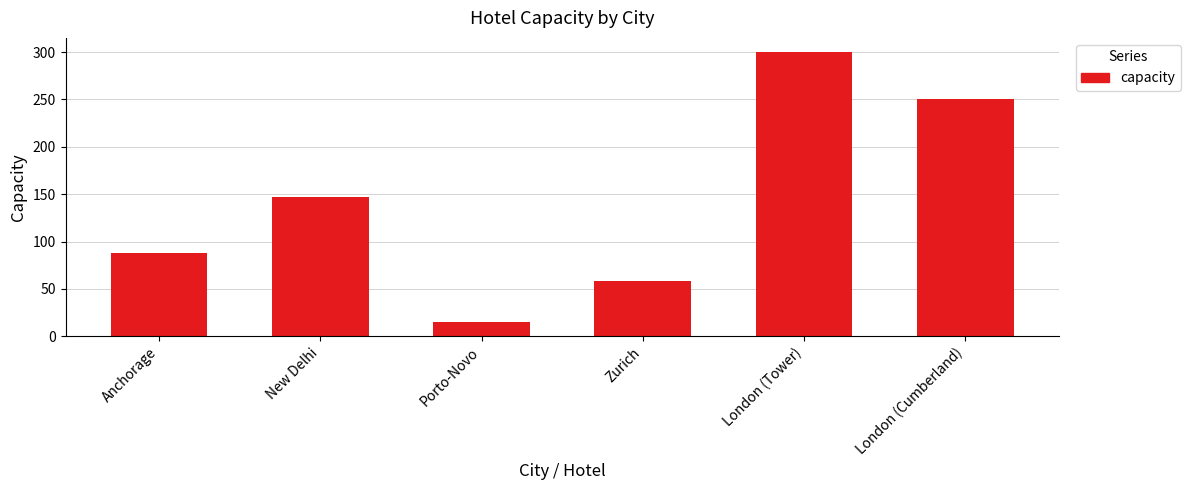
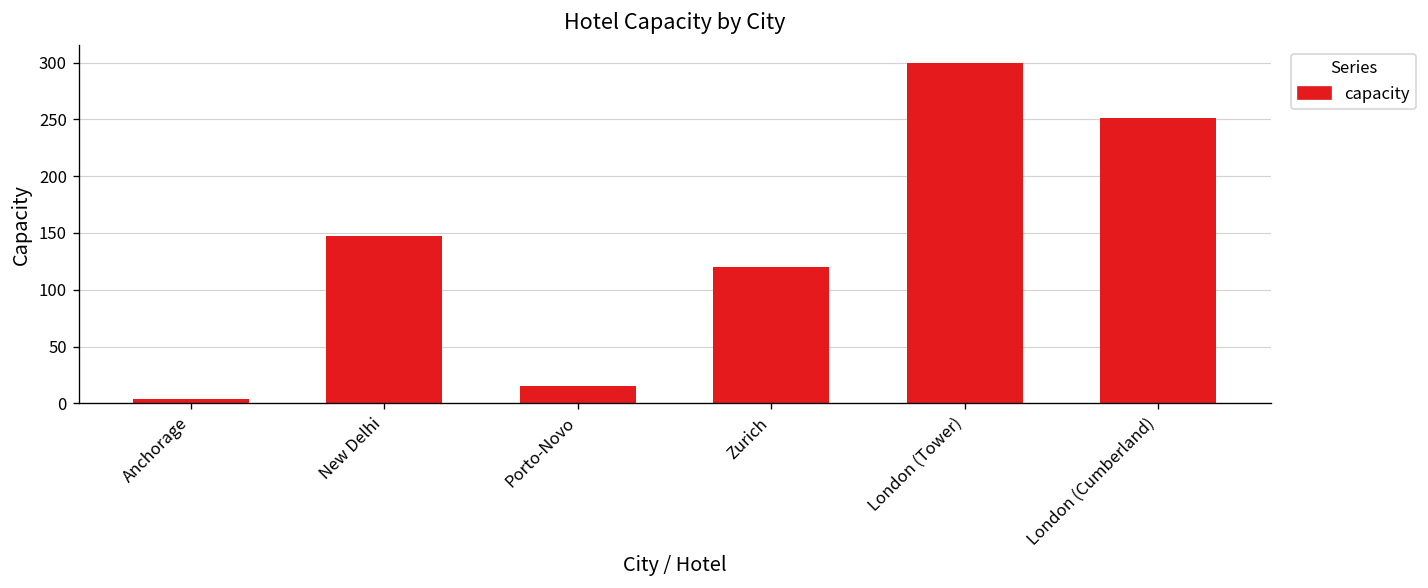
Anchorage: 90 -> 0
Zurich: 60 -> 120
